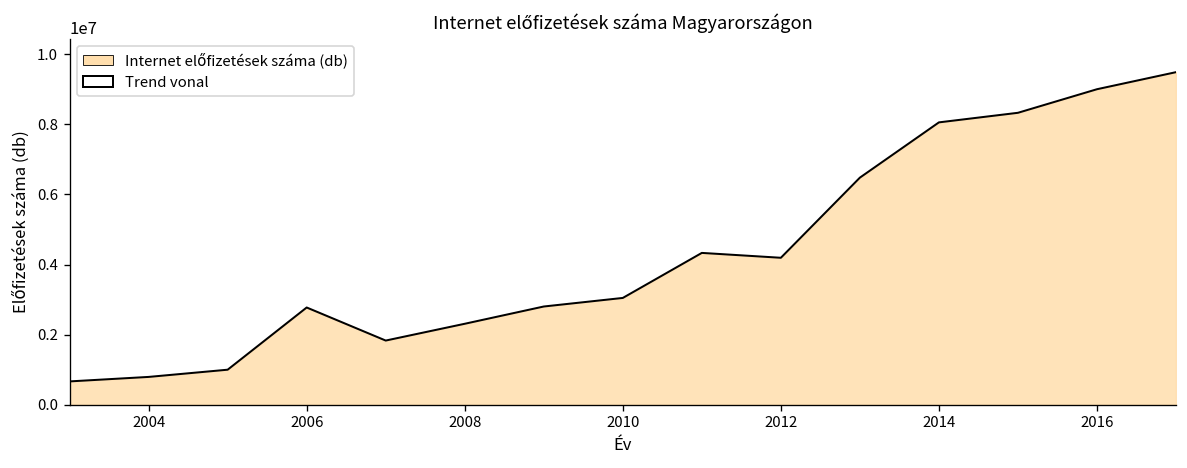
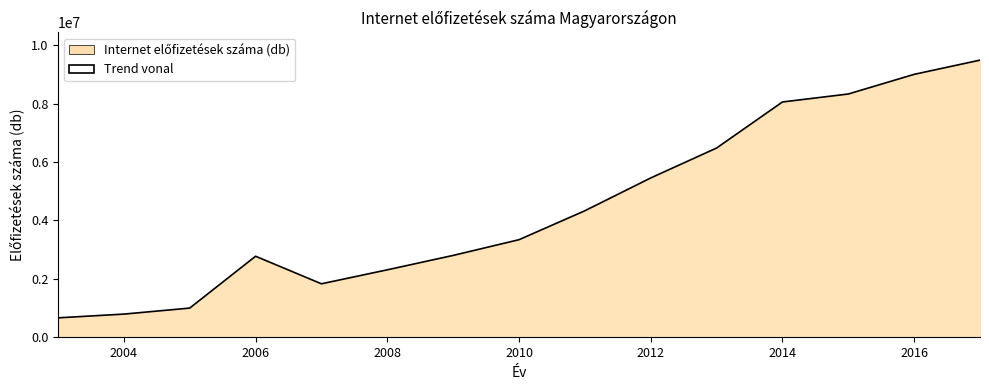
2010: 3000000 -> 3300000
2012: 4200000 -> 5500000
